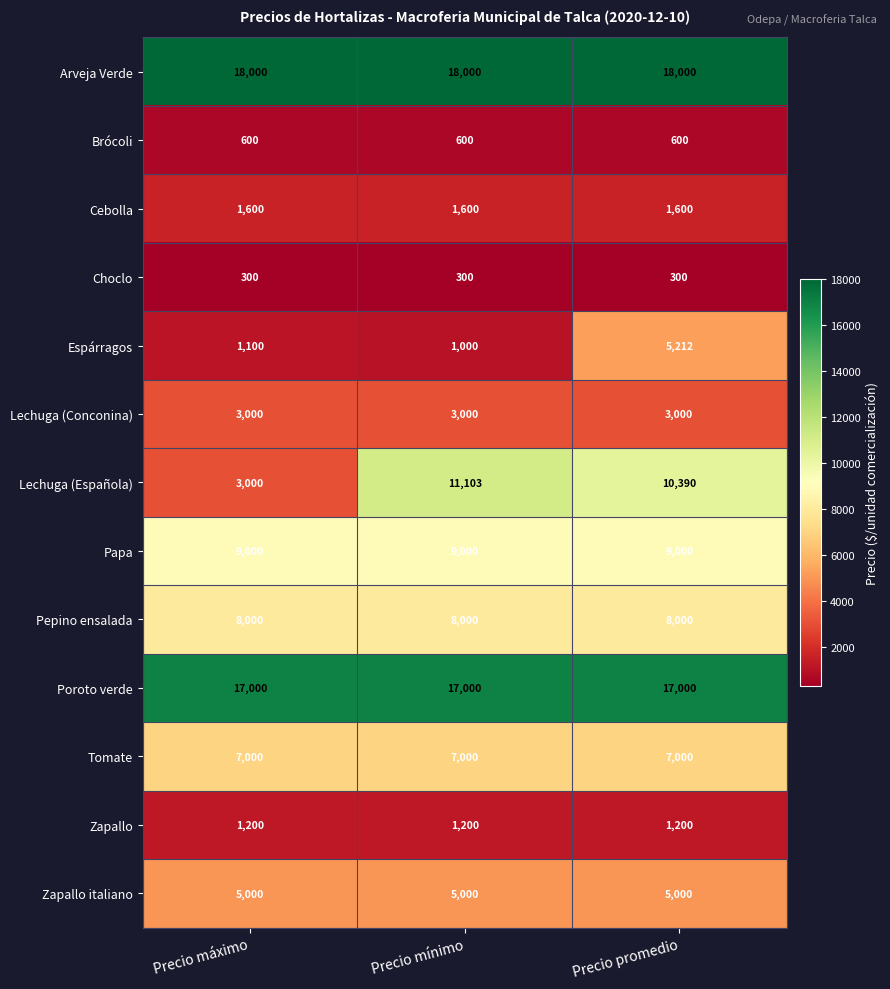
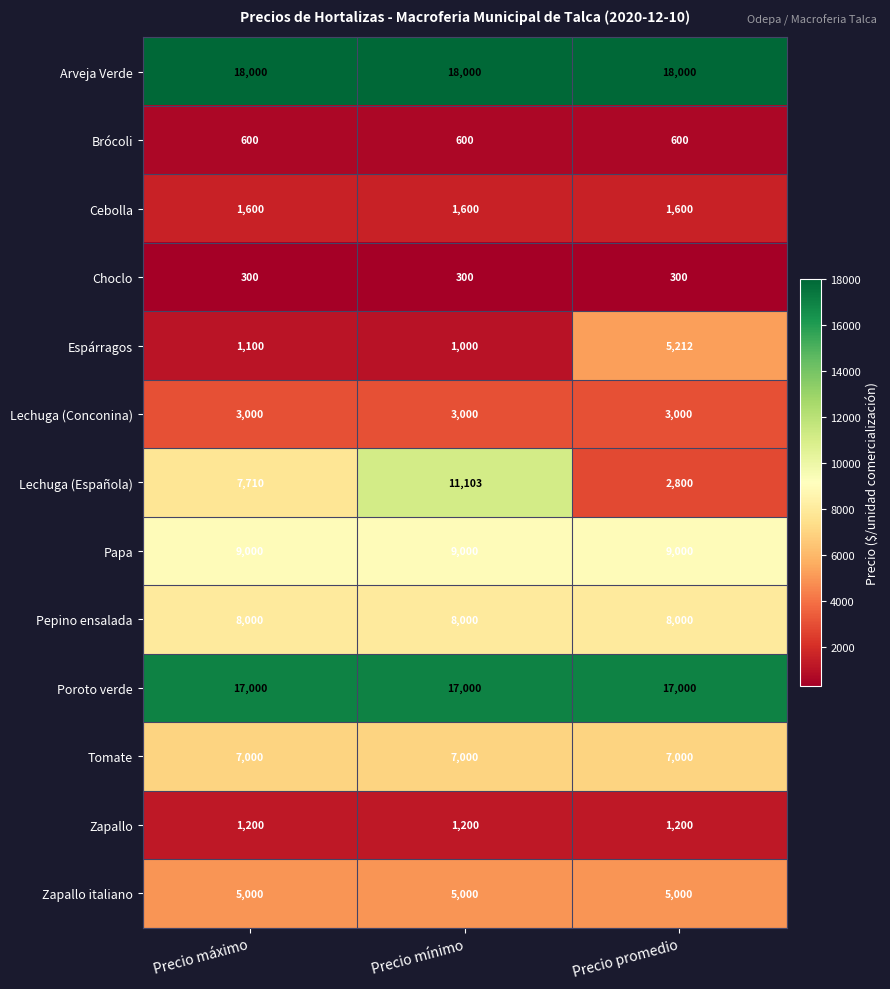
Lechuga (Española), Precio máximo: 3,000 -> 7,710
Lechuga (Española), Precio promedio: 10,390 -> 2,800
